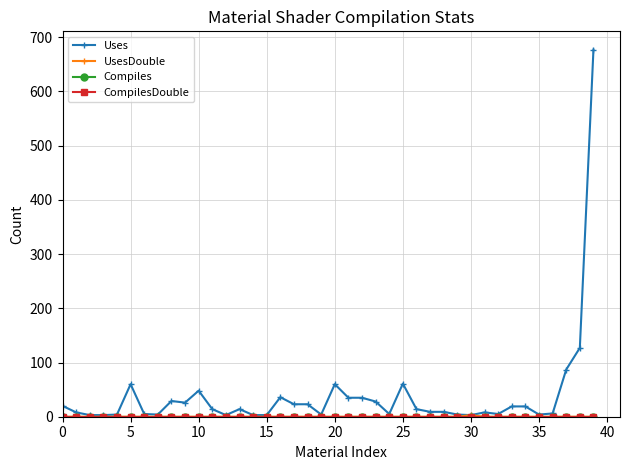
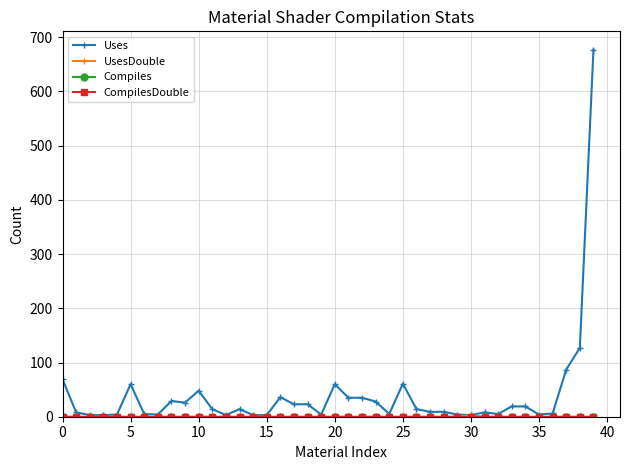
Uses, 0: 20 -> 70
